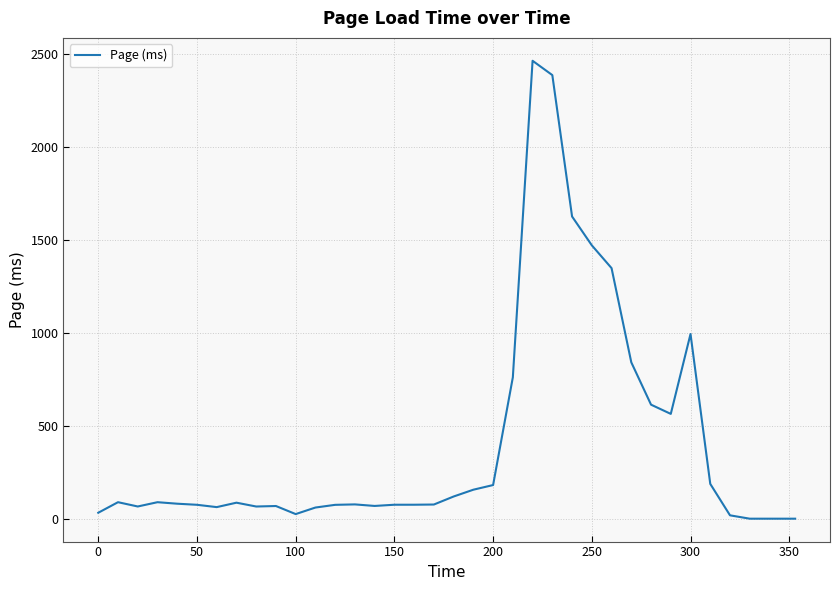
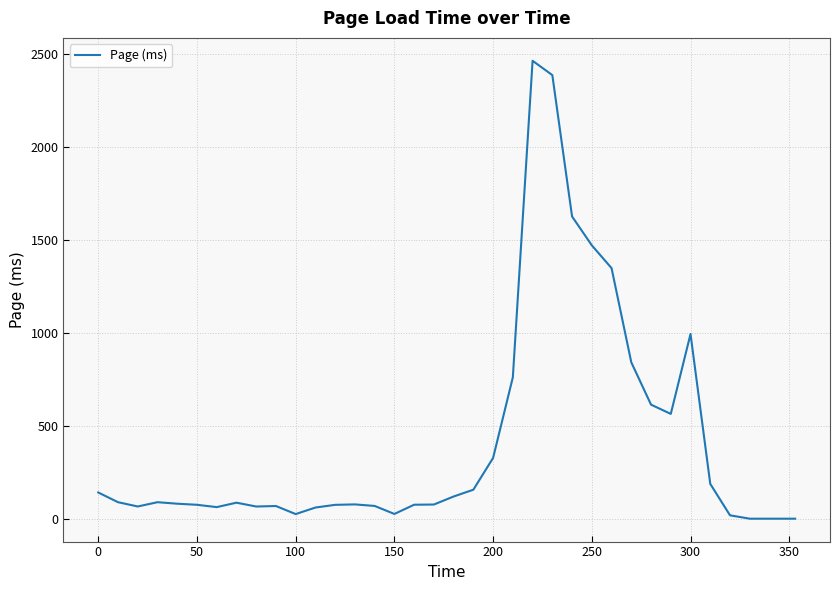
0: 30 -> 140
150: 80 -> 30
200: 180 -> 330
